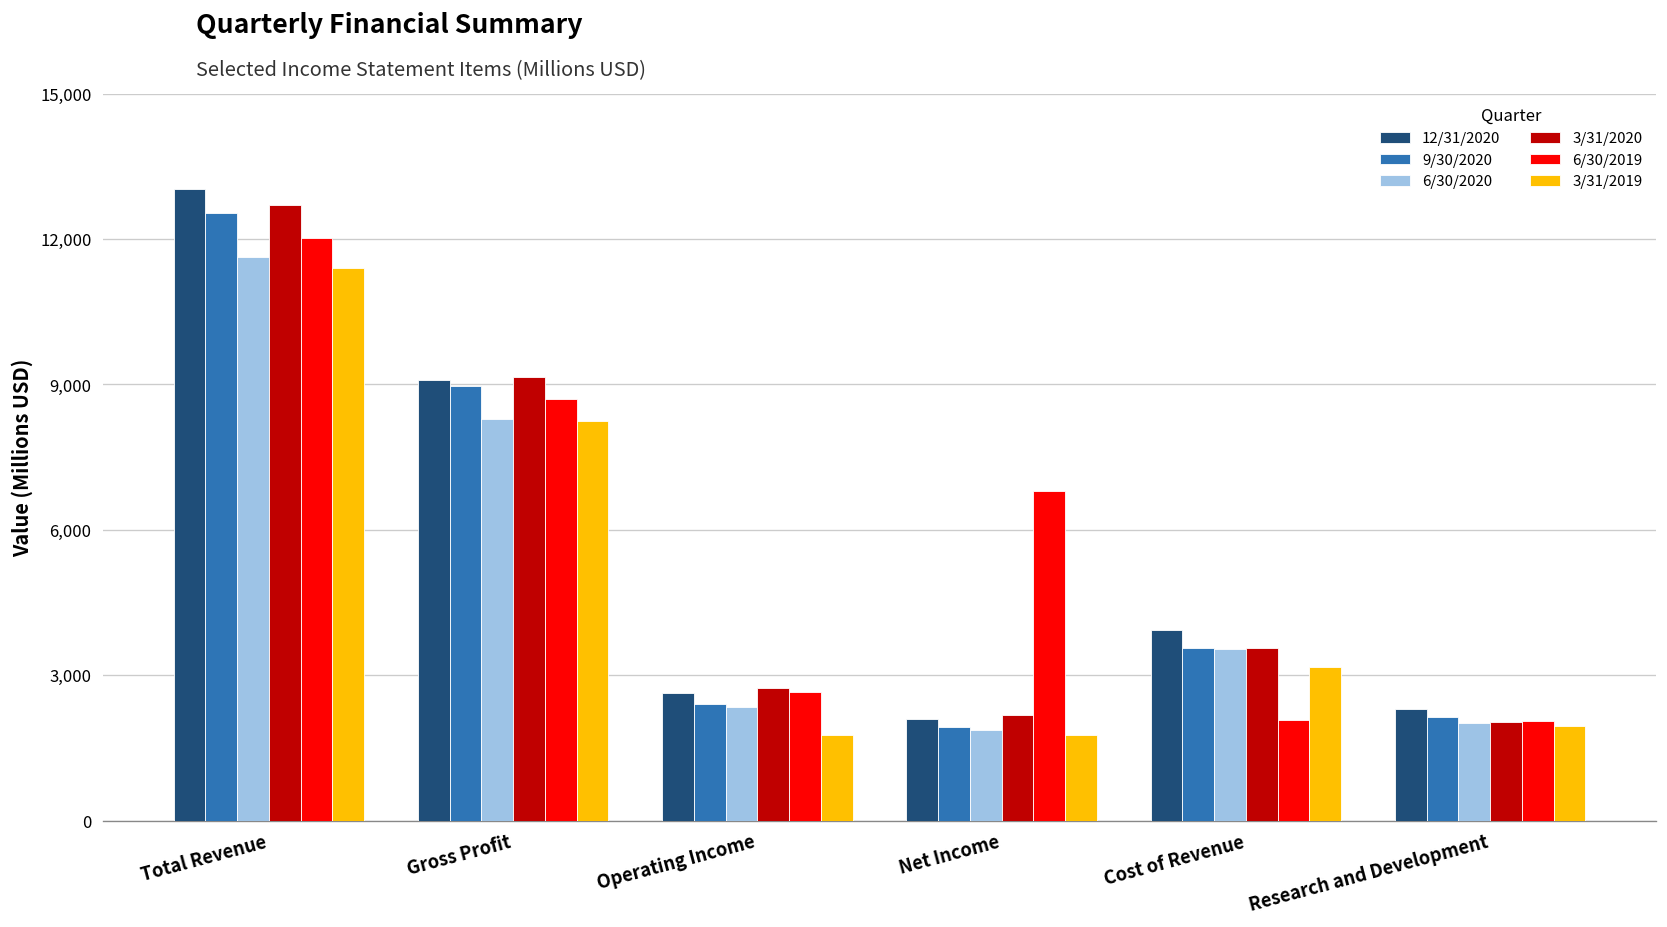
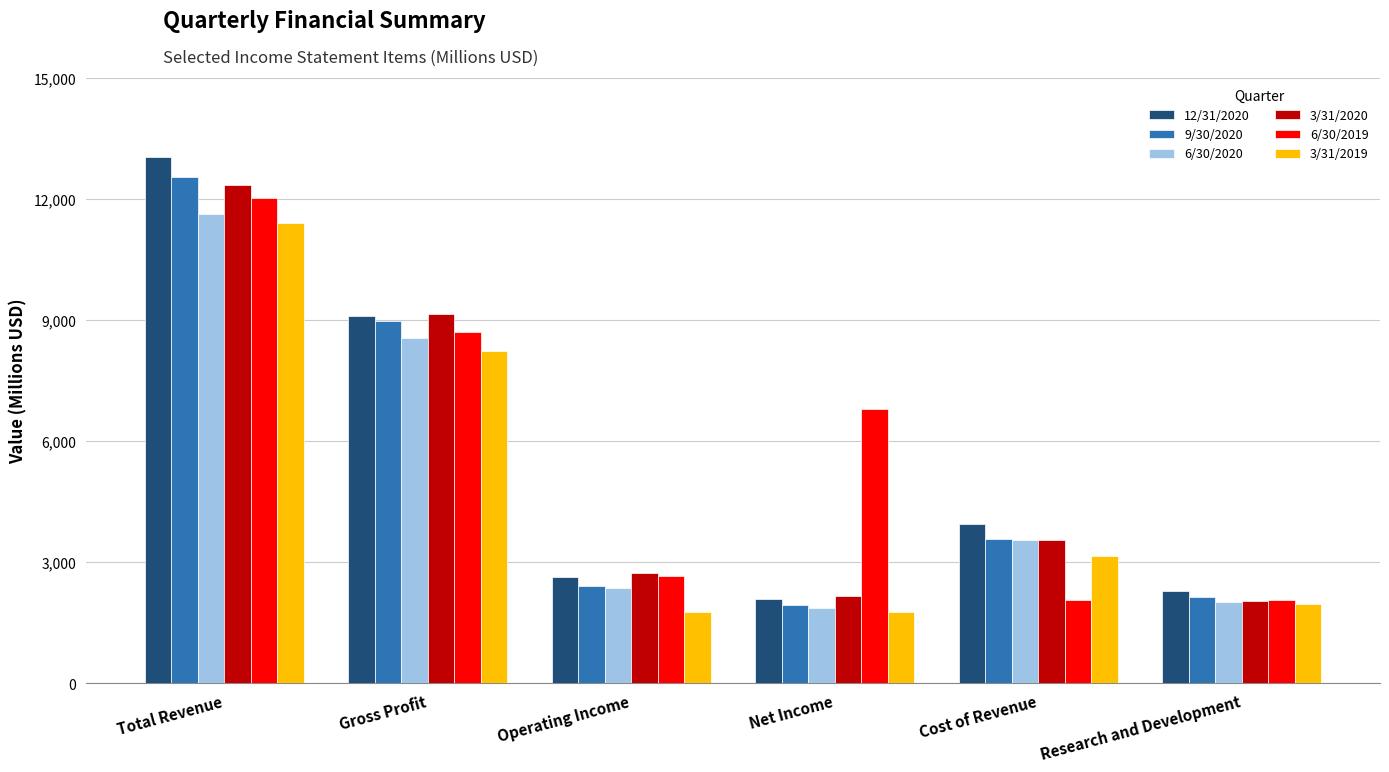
3/31/2020, Total Revenue: 12,700 -> 12,300
6/30/2020, Gross Profit: 8,300 -> 8,600
